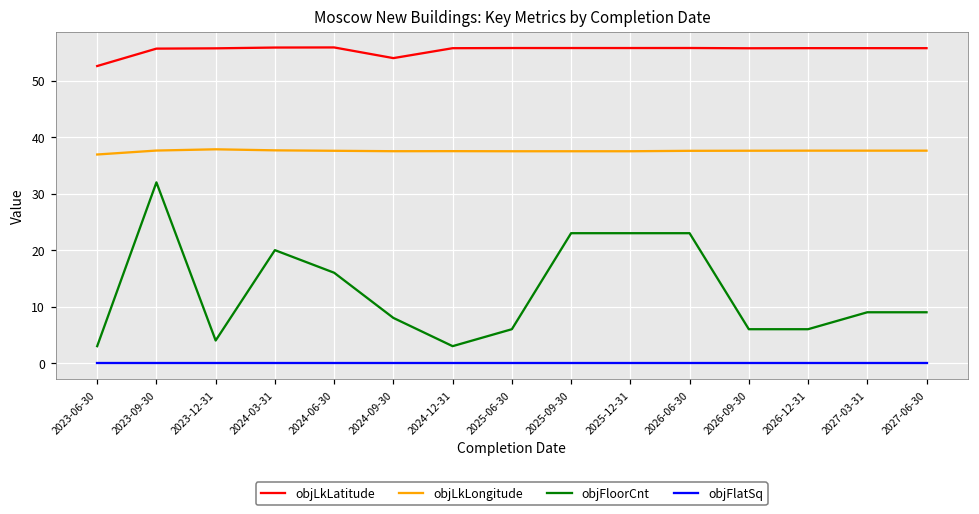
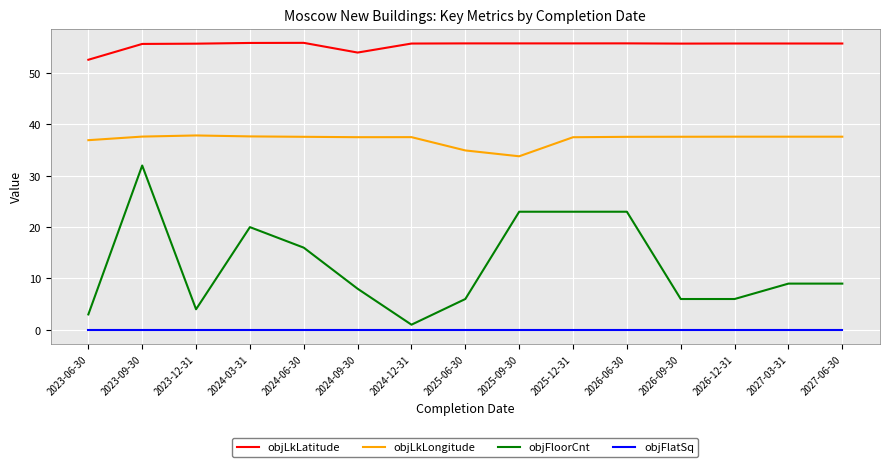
objFloorCnt, 2024-12-31: 3 -> 1
objLkLongitude, 2025-06-30: 38 -> 35
objLkLongitude, 2025-09-30: 38 -> 34
